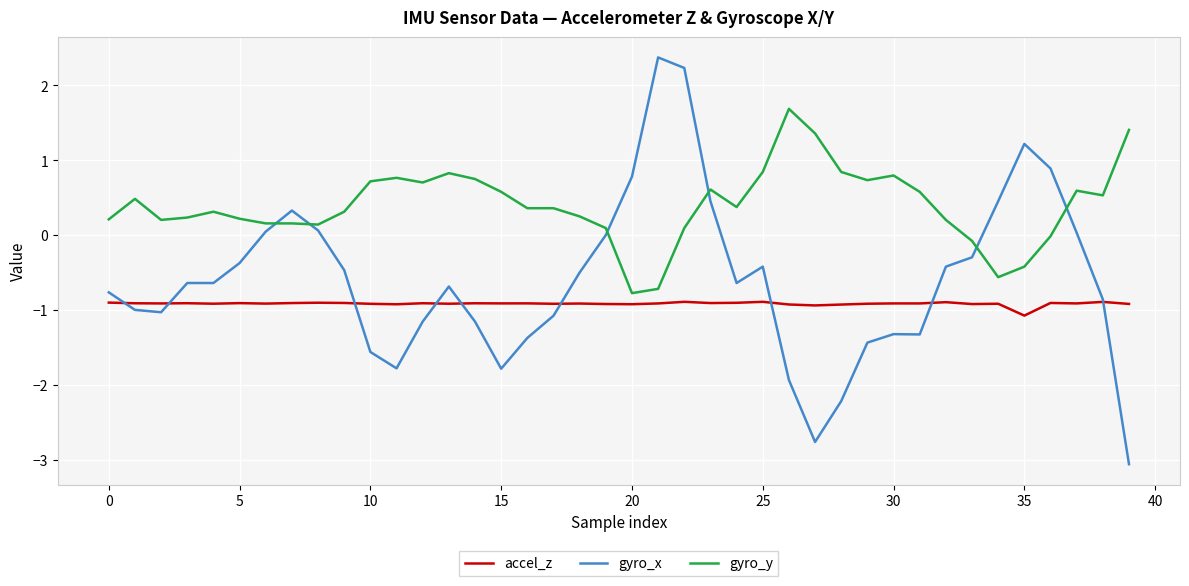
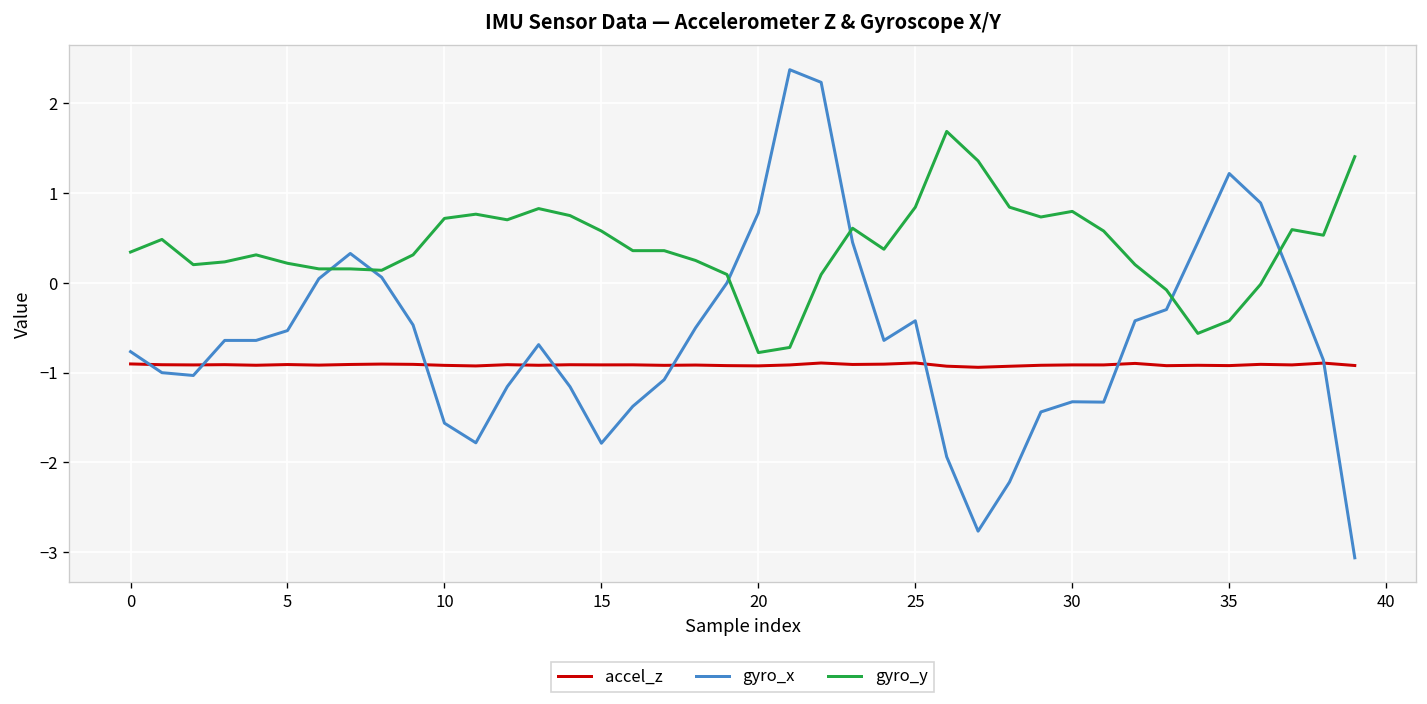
gyro_y, 0: 0.2 -> 0.3
gyro_x, 5: -0.4 -> -0.5
accel_z, 35: -1.1 -> -0.9
